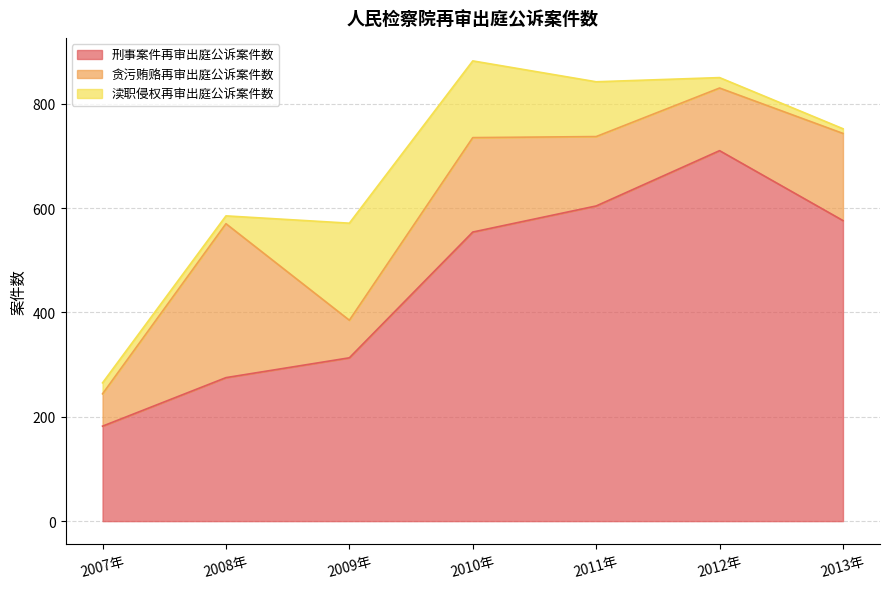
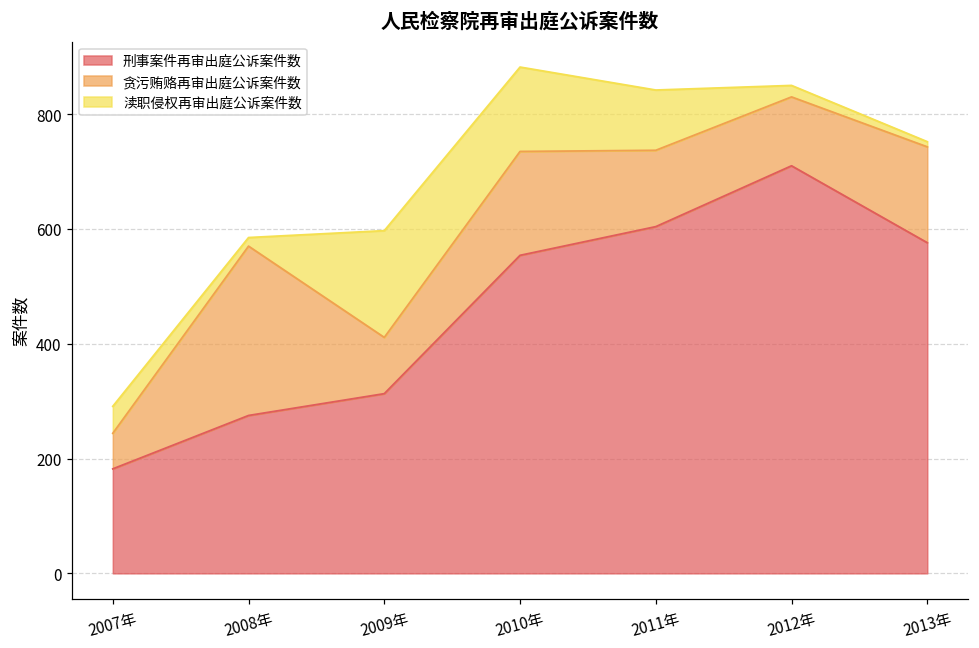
渎职侵权再审出庭公诉案件数, 2007年: 20 -> 50
贪污贿赂再审出庭公诉案件数, 2009年: 70 -> 100
